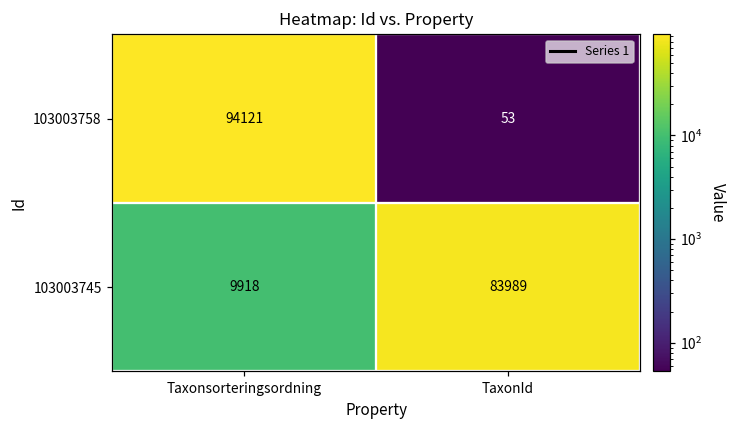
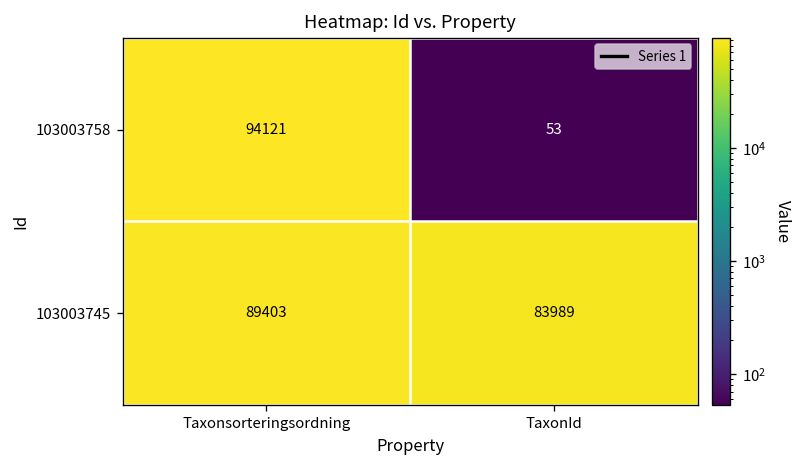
103003745, Taxonsorteringsordning: 9918 -> 89403
